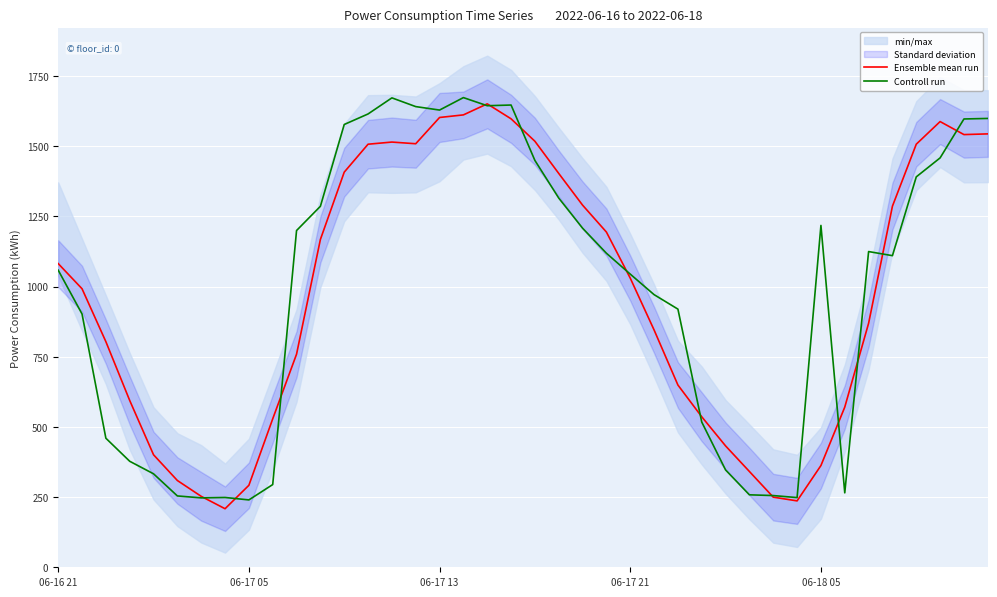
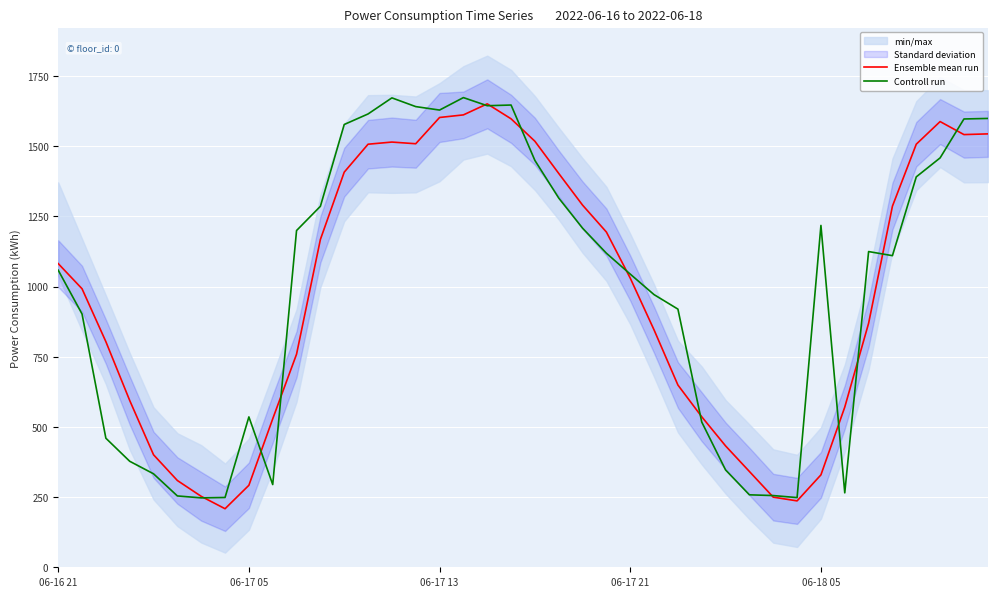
Controll run, 06-17 05: 240 -> 540
Ensemble mean run, 06-18 05: 360 -> 330
